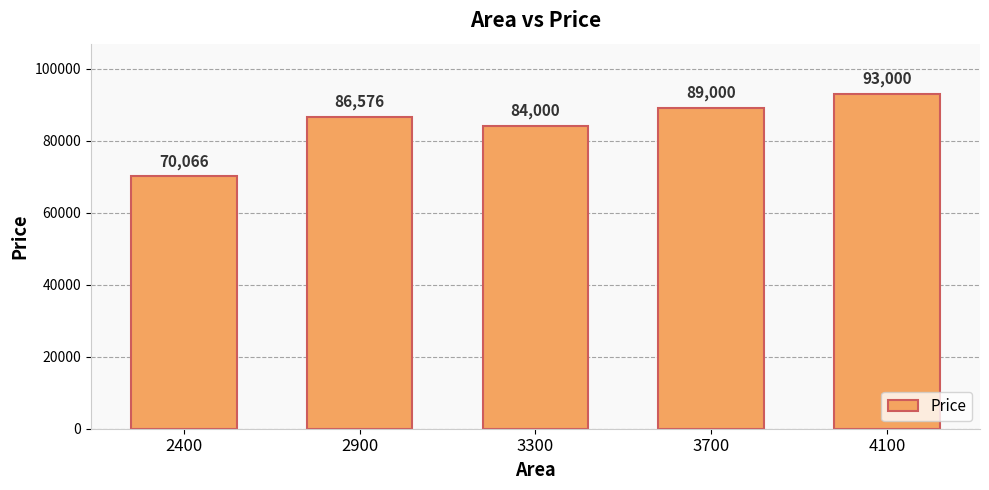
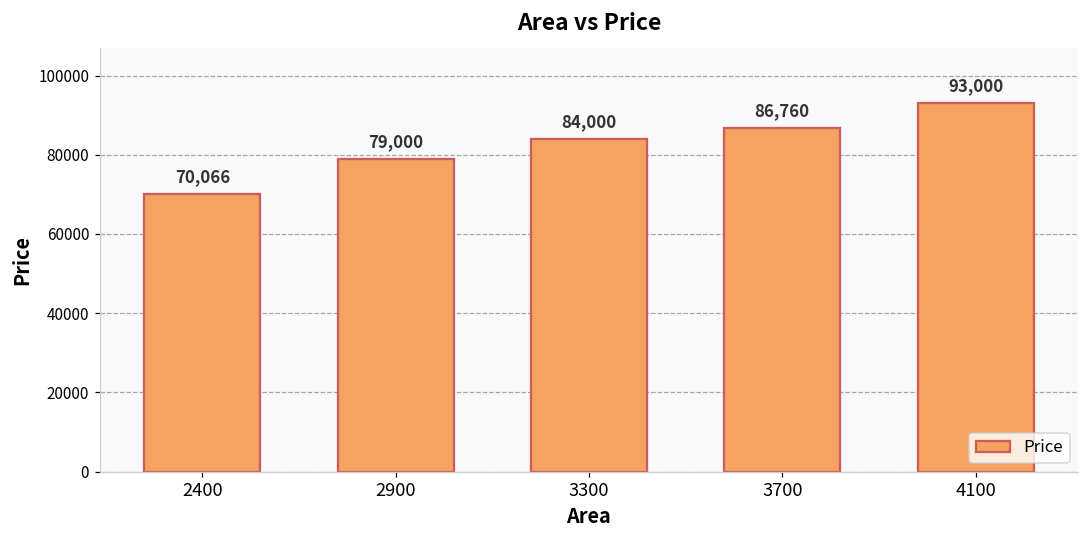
2900: 86,576 -> 79,000
3700: 89,000 -> 86,760
